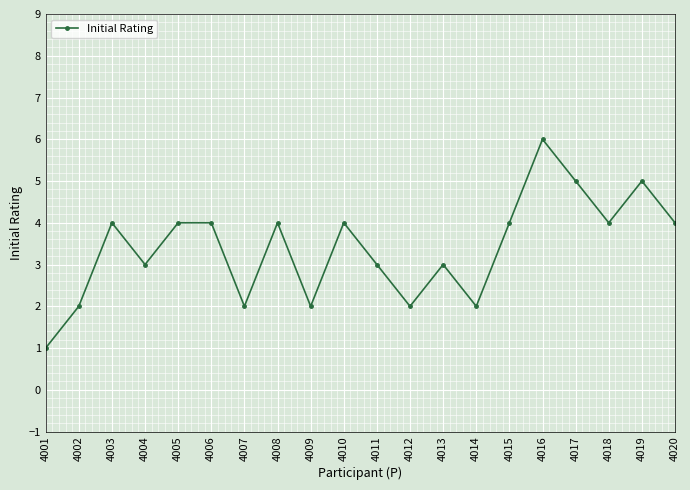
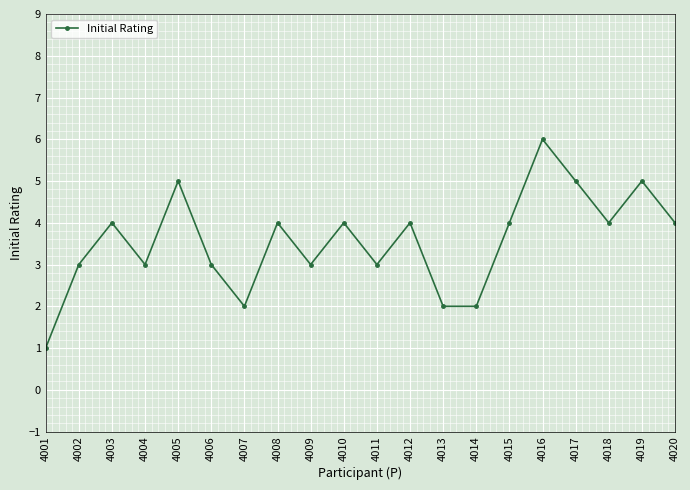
4002: 2 -> 3
4005: 4 -> 5
4006: 4 -> 3
4009: 2 -> 3
4012: 2 -> 4
4013: 3 -> 2
